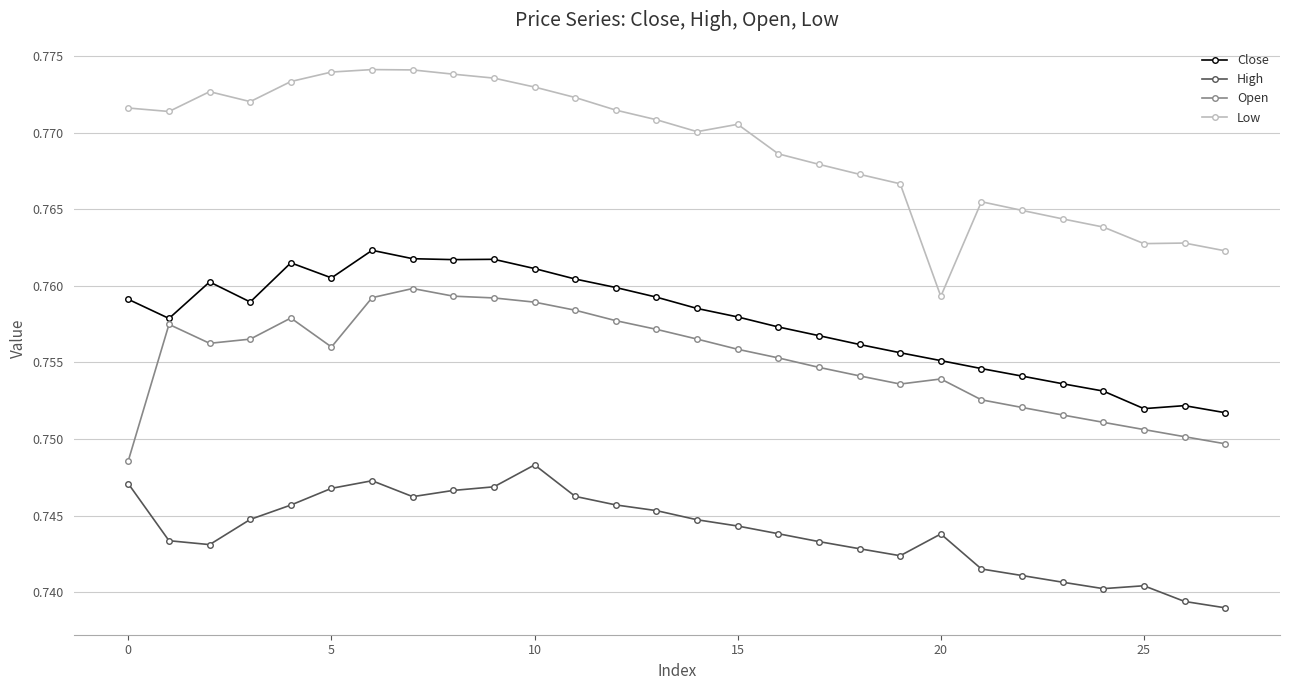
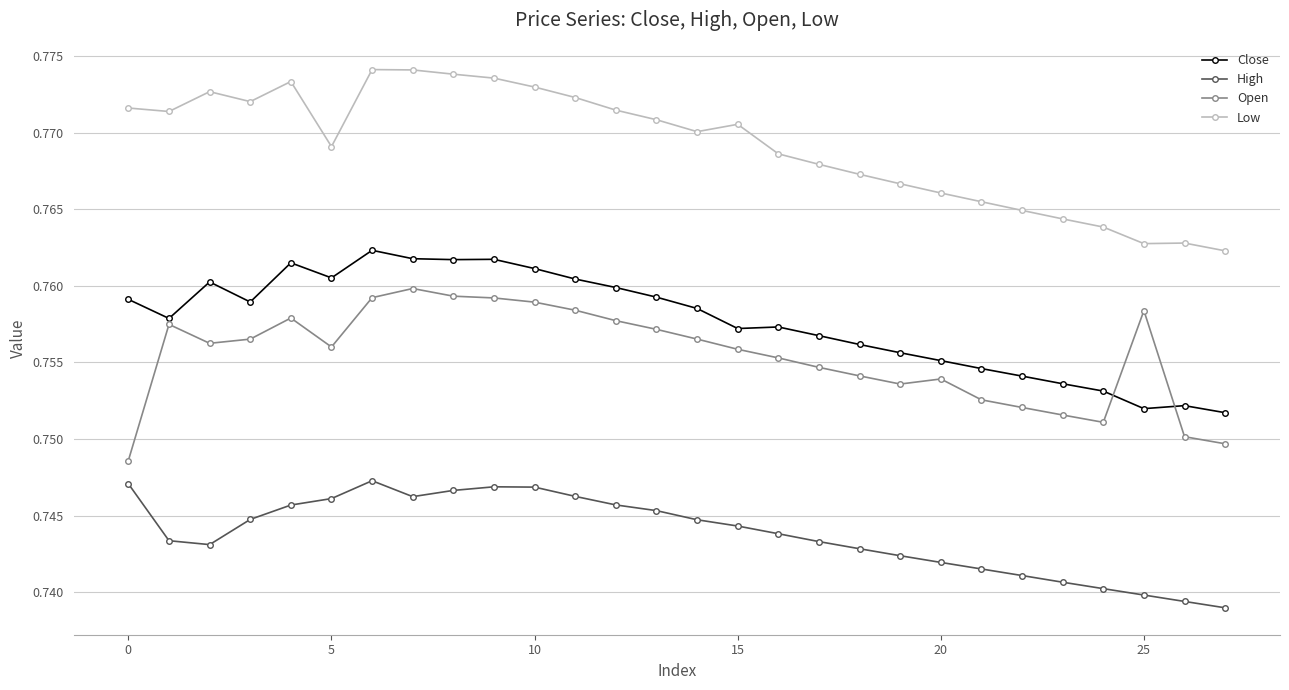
High, 5: 0.7468 -> 0.7461
Low, 5: 0.7740 -> 0.7691
High, 10: 0.7483 -> 0.7469
Close, 15: 0.7580 -> 0.7572
High, 20: 0.7438 -> 0.7419
Low, 20: 0.7593 -> 0.7661
High, 25: 0.7404 -> 0.7398
Open, 25: 0.7506 -> 0.7584
